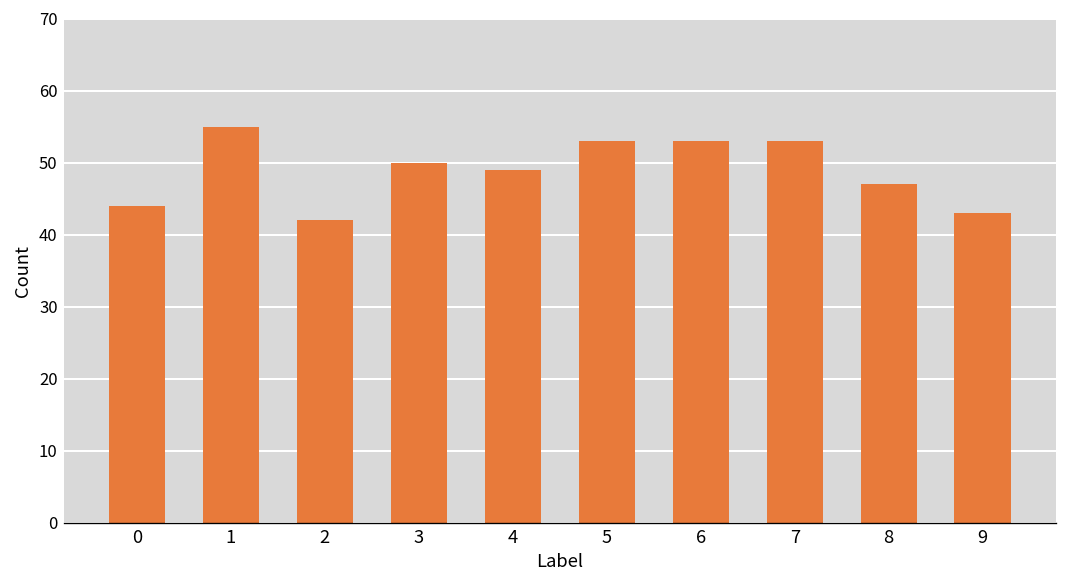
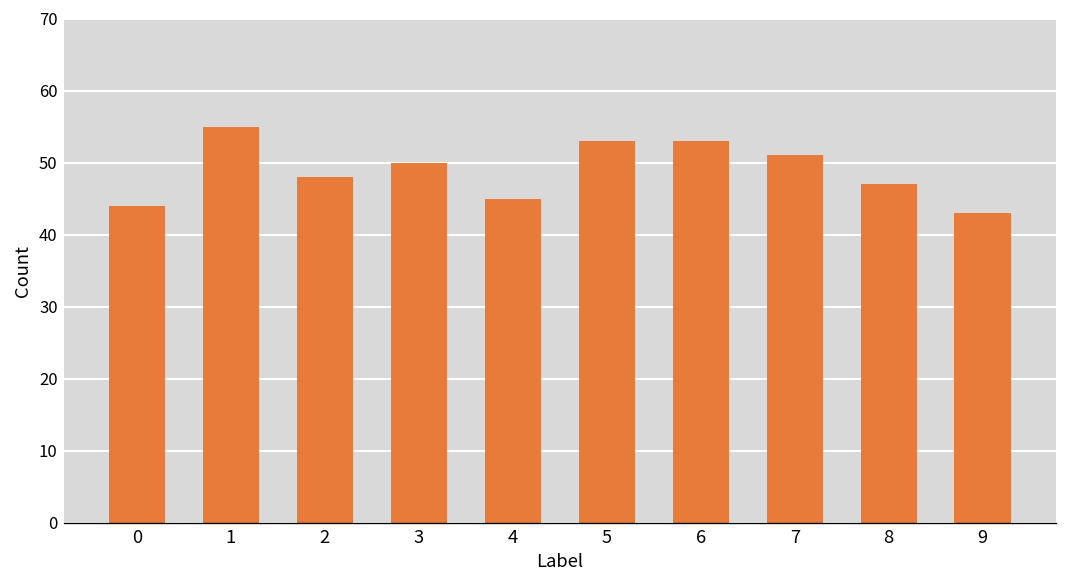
2: 42 -> 48
4: 49 -> 45
7: 53 -> 51
